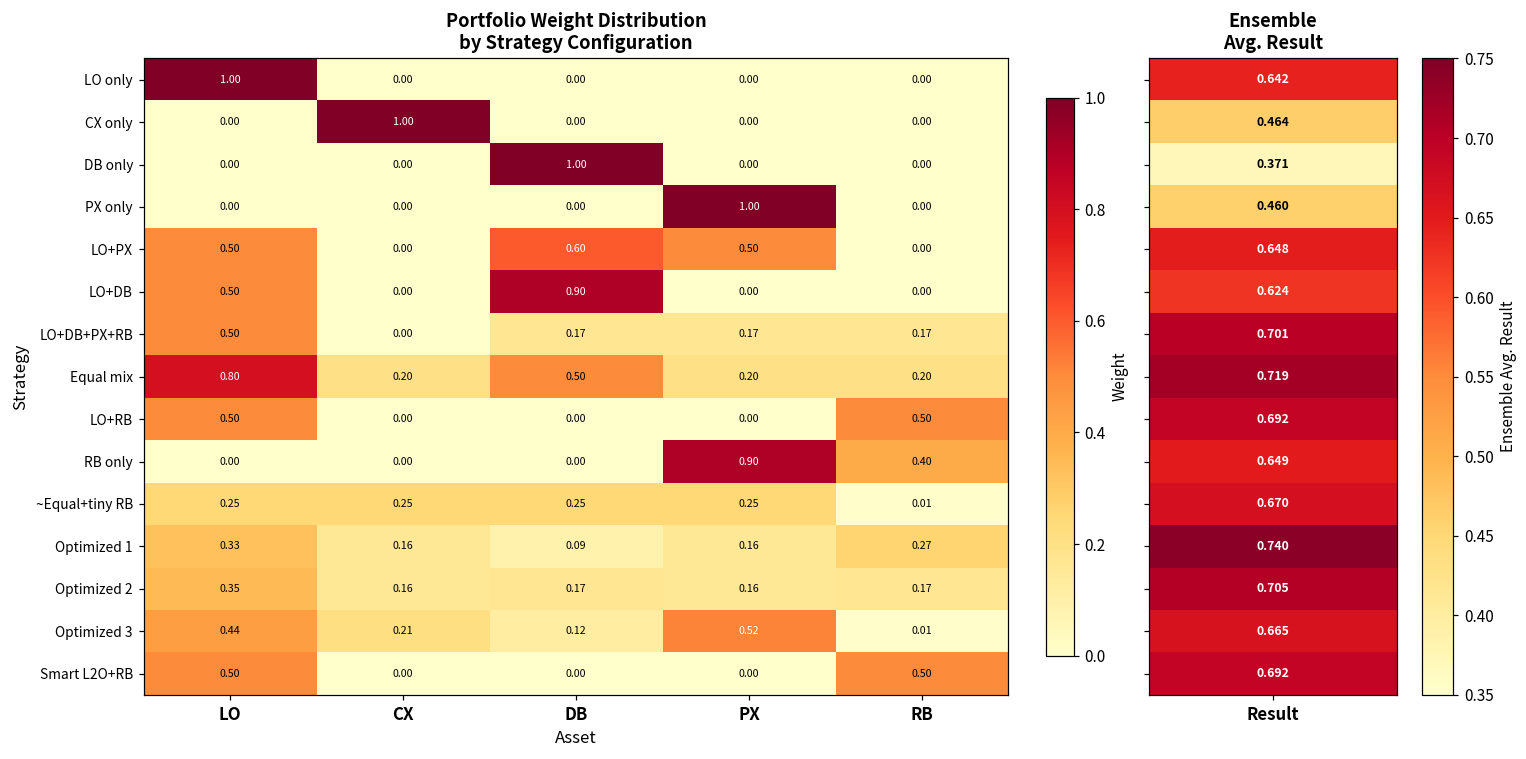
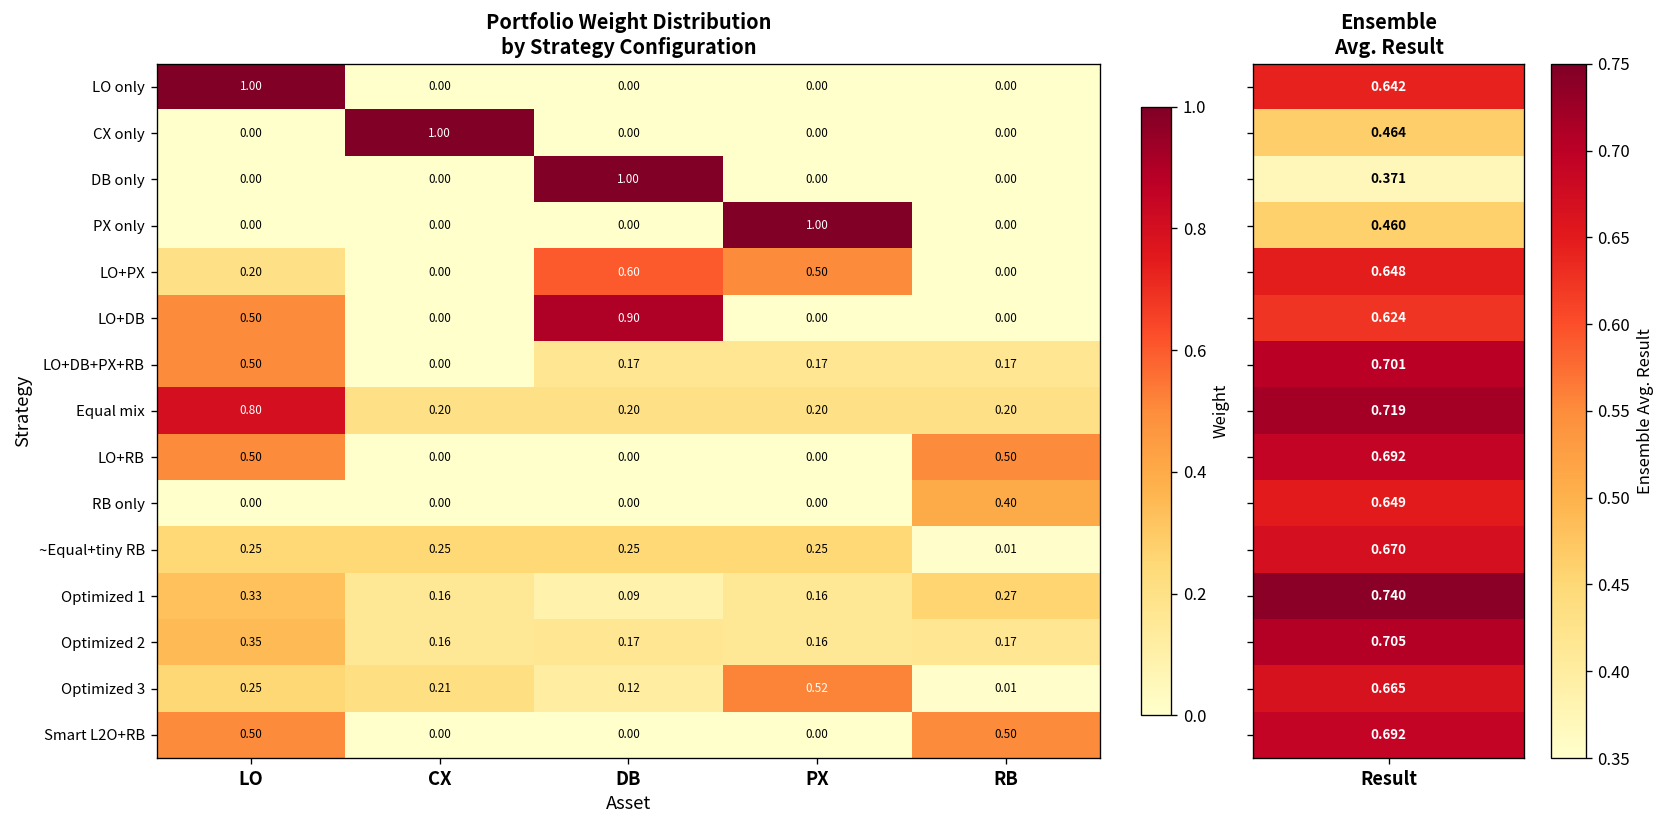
Portfolio Weight Distribution by Strategy Configuration, LO+PX, LO: 0.50 -> 0.20
Portfolio Weight Distribution by Strategy Configuration, Equal mix, DB: 0.50 -> 0.20
Portfolio Weight Distribution by Strategy Configuration, RB only, PX: 0.90 -> 0.00
Portfolio Weight Distribution by Strategy Configuration, Optimized 3, LO: 0.44 -> 0.25
